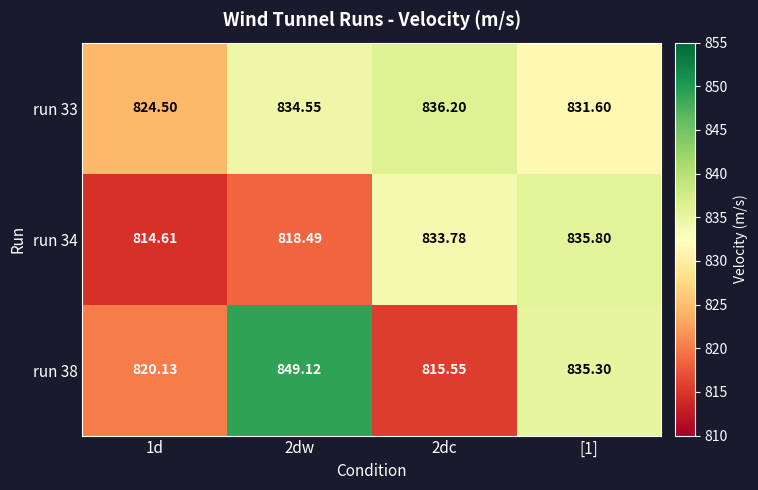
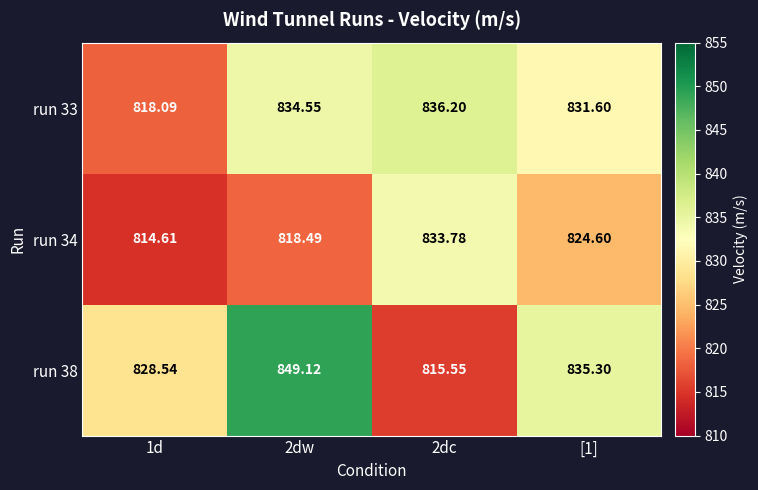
run 33, 1d: 824.50 -> 818.09
run 34, [1]: 835.80 -> 824.60
run 38, 1d: 820.13 -> 828.54
